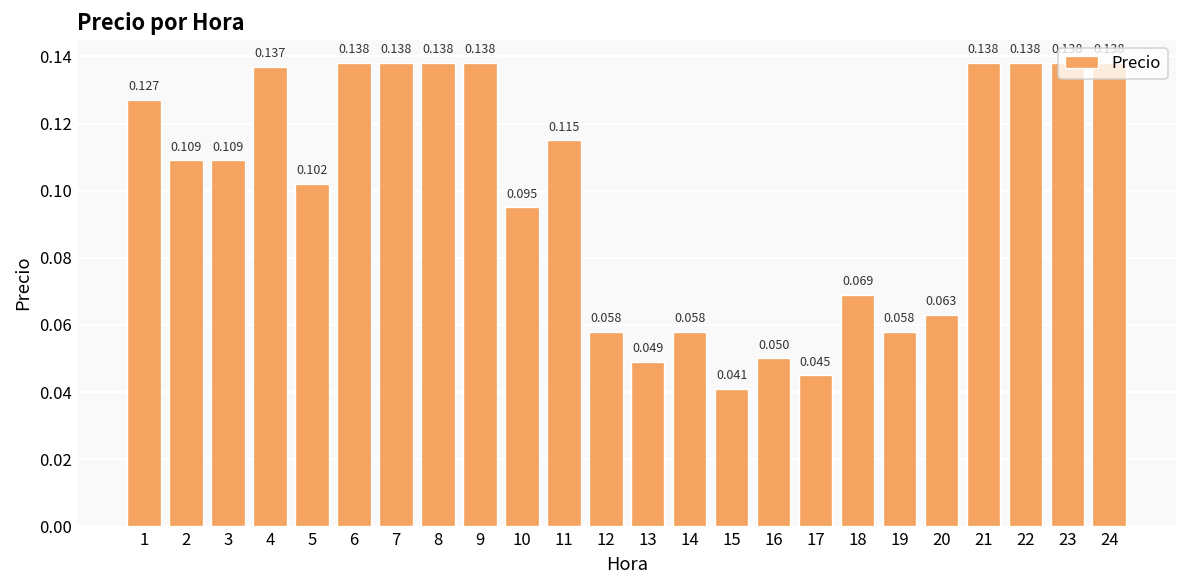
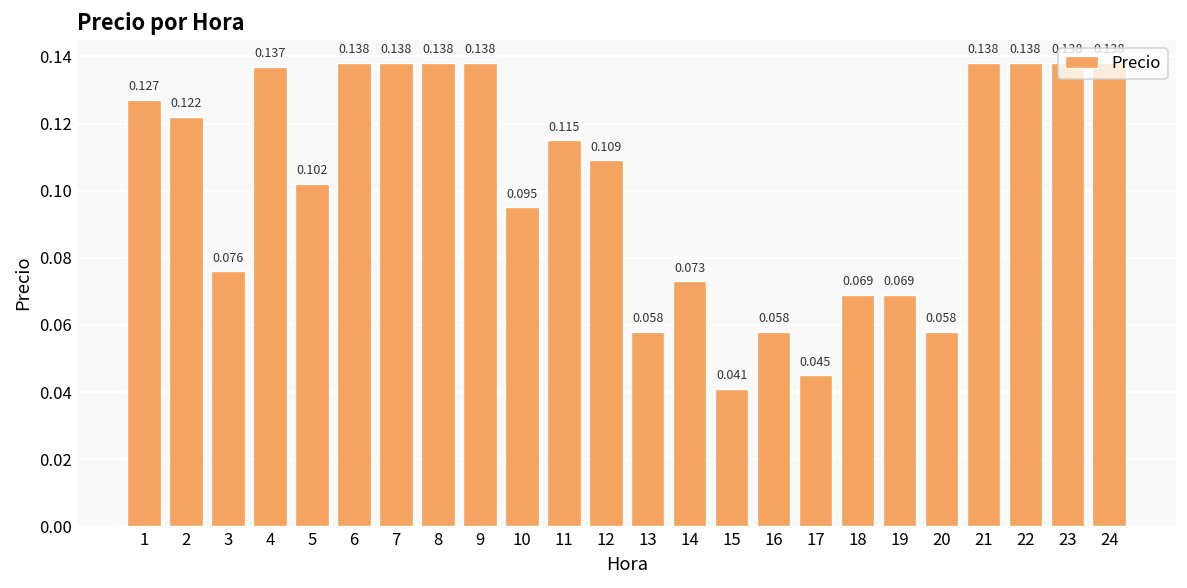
2: 0.109 -> 0.122
3: 0.109 -> 0.076
12: 0.058 -> 0.109
13: 0.049 -> 0.058
14: 0.058 -> 0.073
16: 0.050 -> 0.058
19: 0.058 -> 0.069
20: 0.063 -> 0.058
